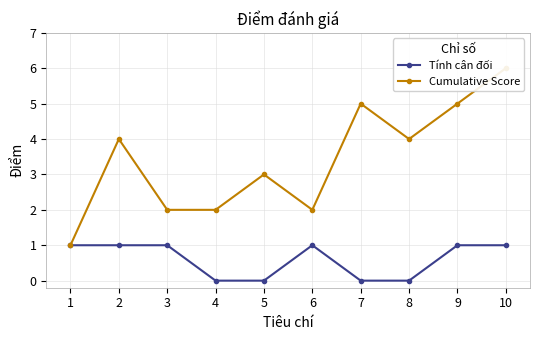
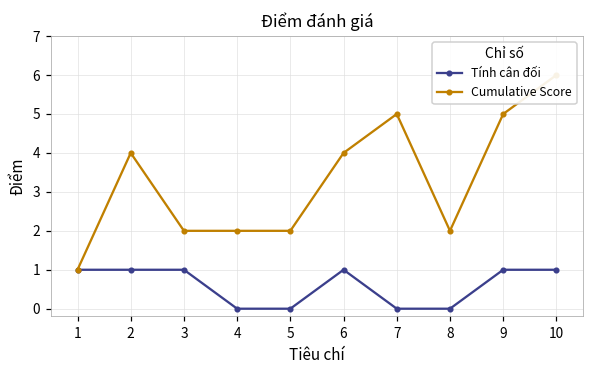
Cumulative Score, 5: 3 -> 2
Cumulative Score, 6: 2 -> 4
Cumulative Score, 8: 4 -> 2
